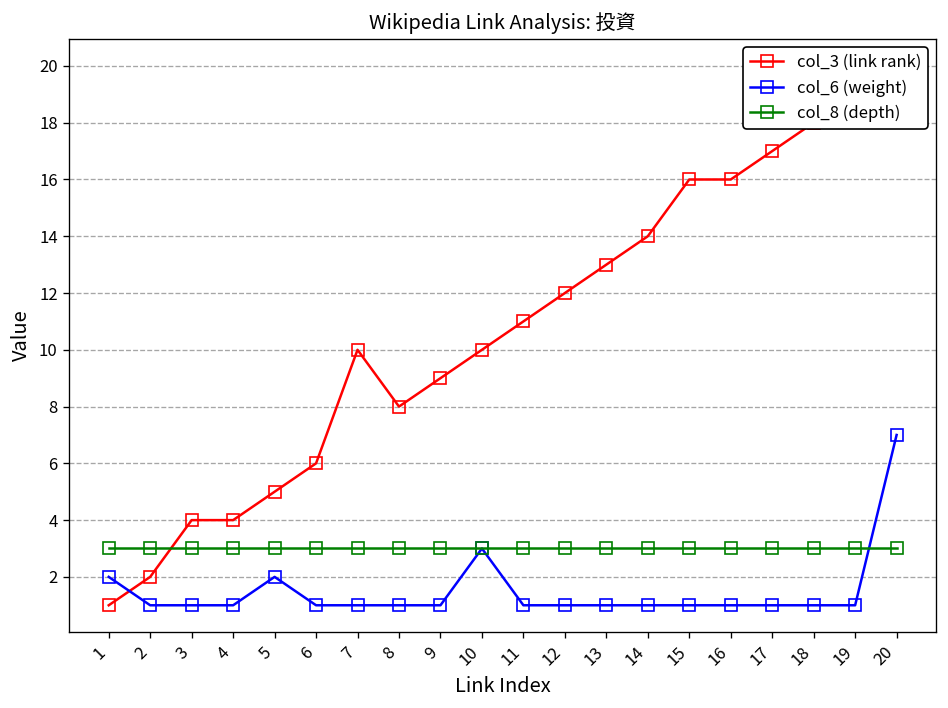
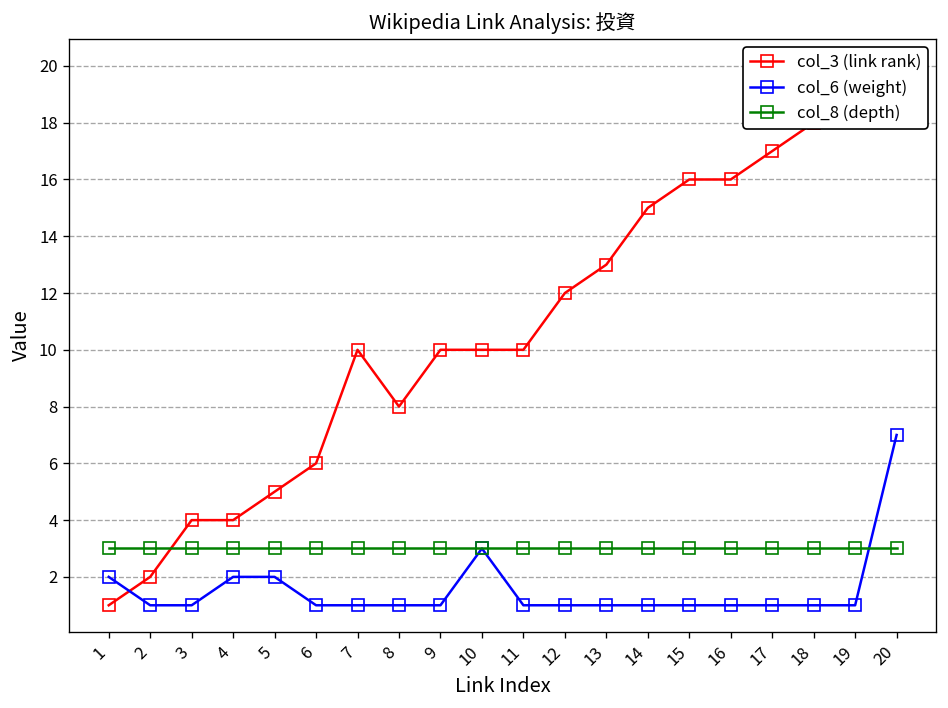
col_6 (weight), 4: 1 -> 2
col_3 (link rank), 9: 9 -> 10
col_3 (link rank), 11: 11 -> 10
col_3 (link rank), 14: 14 -> 15
